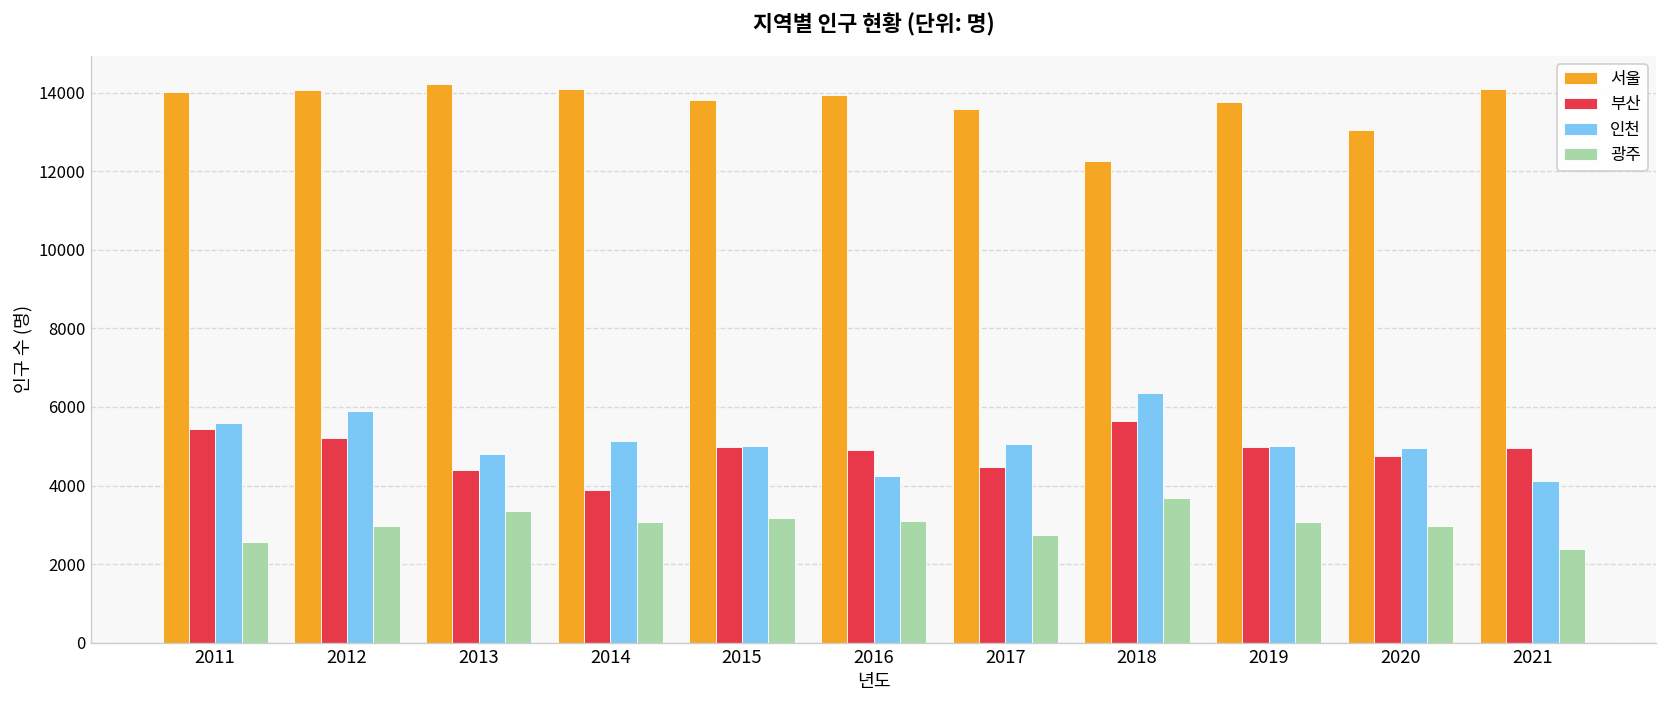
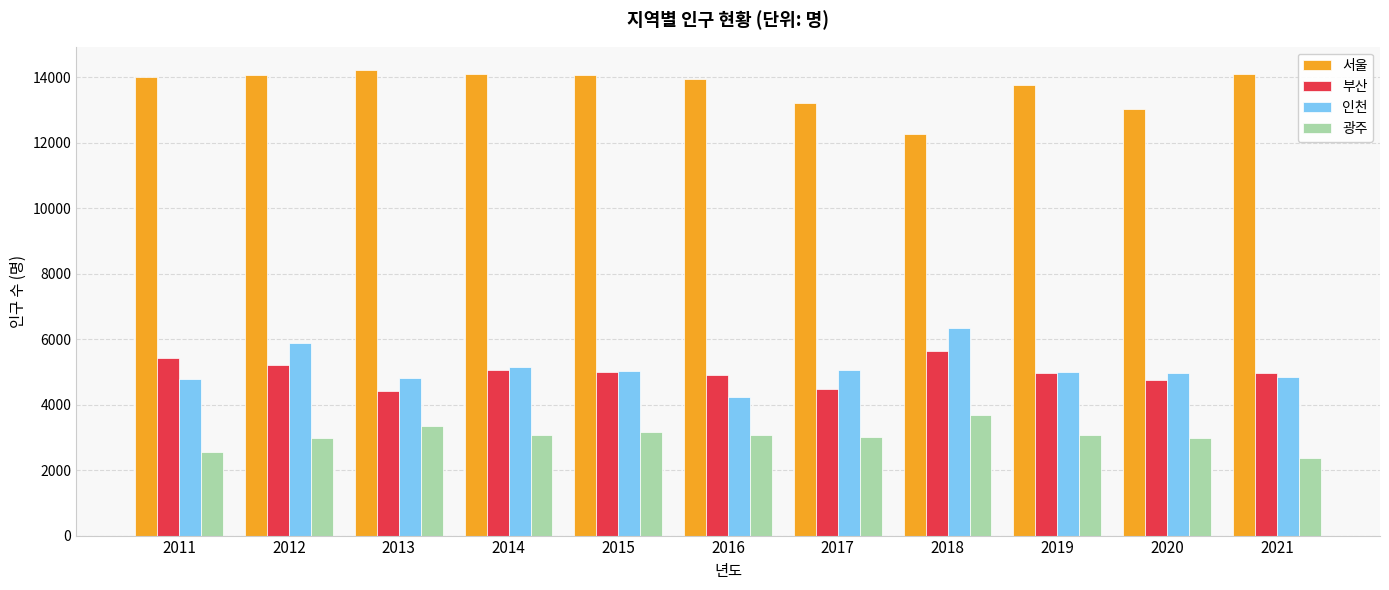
인천, 2011: 5600 -> 4800
부산, 2014: 3900 -> 5100
서울, 2015: 13800 -> 14100
서울, 2017: 13600 -> 13200
광주, 2017: 2700 -> 3000
인천, 2021: 4100 -> 4900
